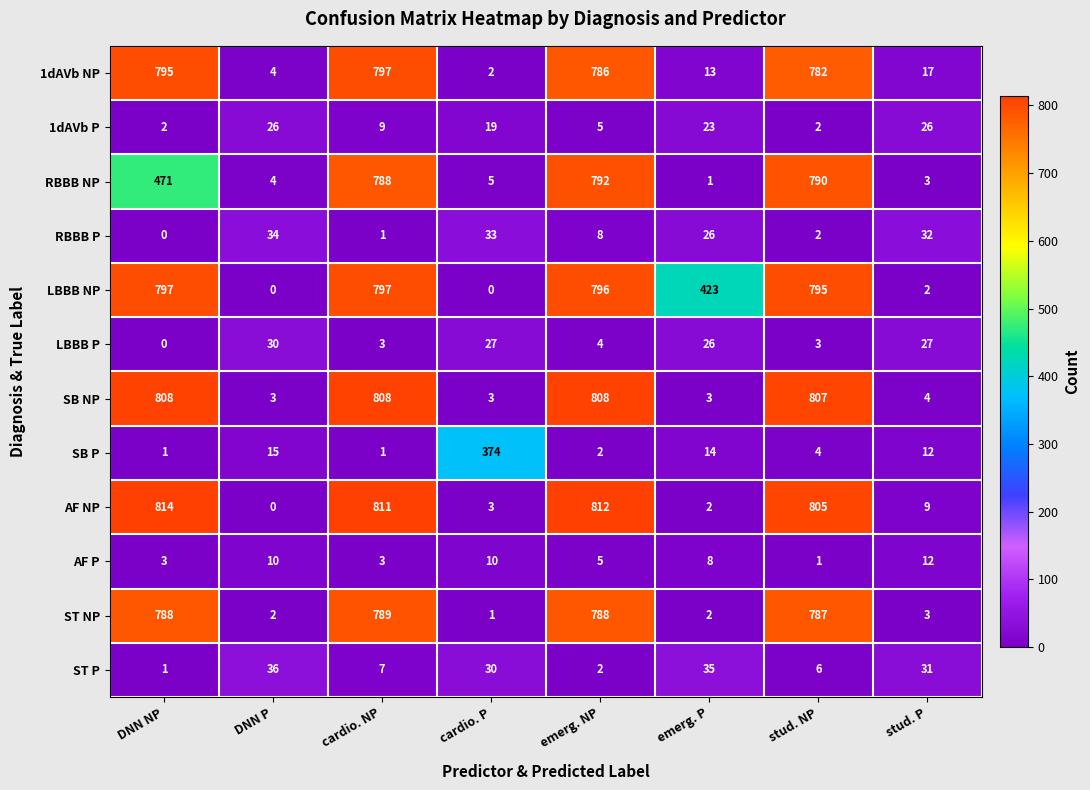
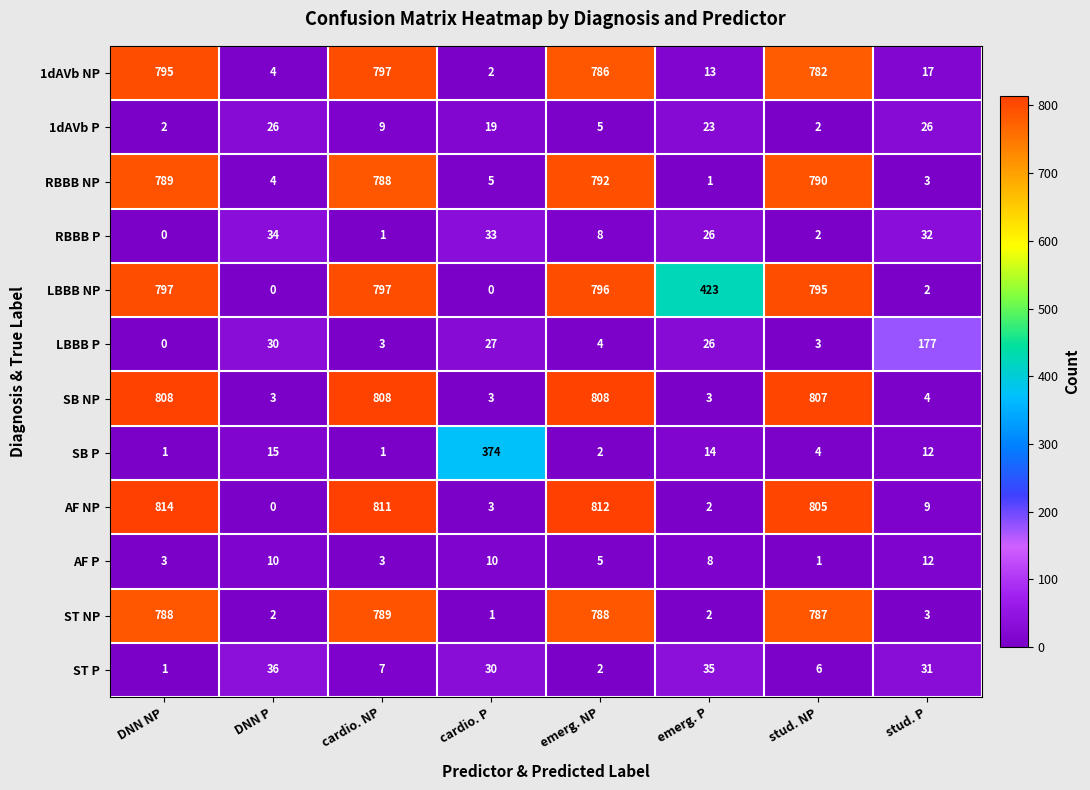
RBBB NP, DNN NP: 471 -> 789
LBBB P, stud. P: 27 -> 177
